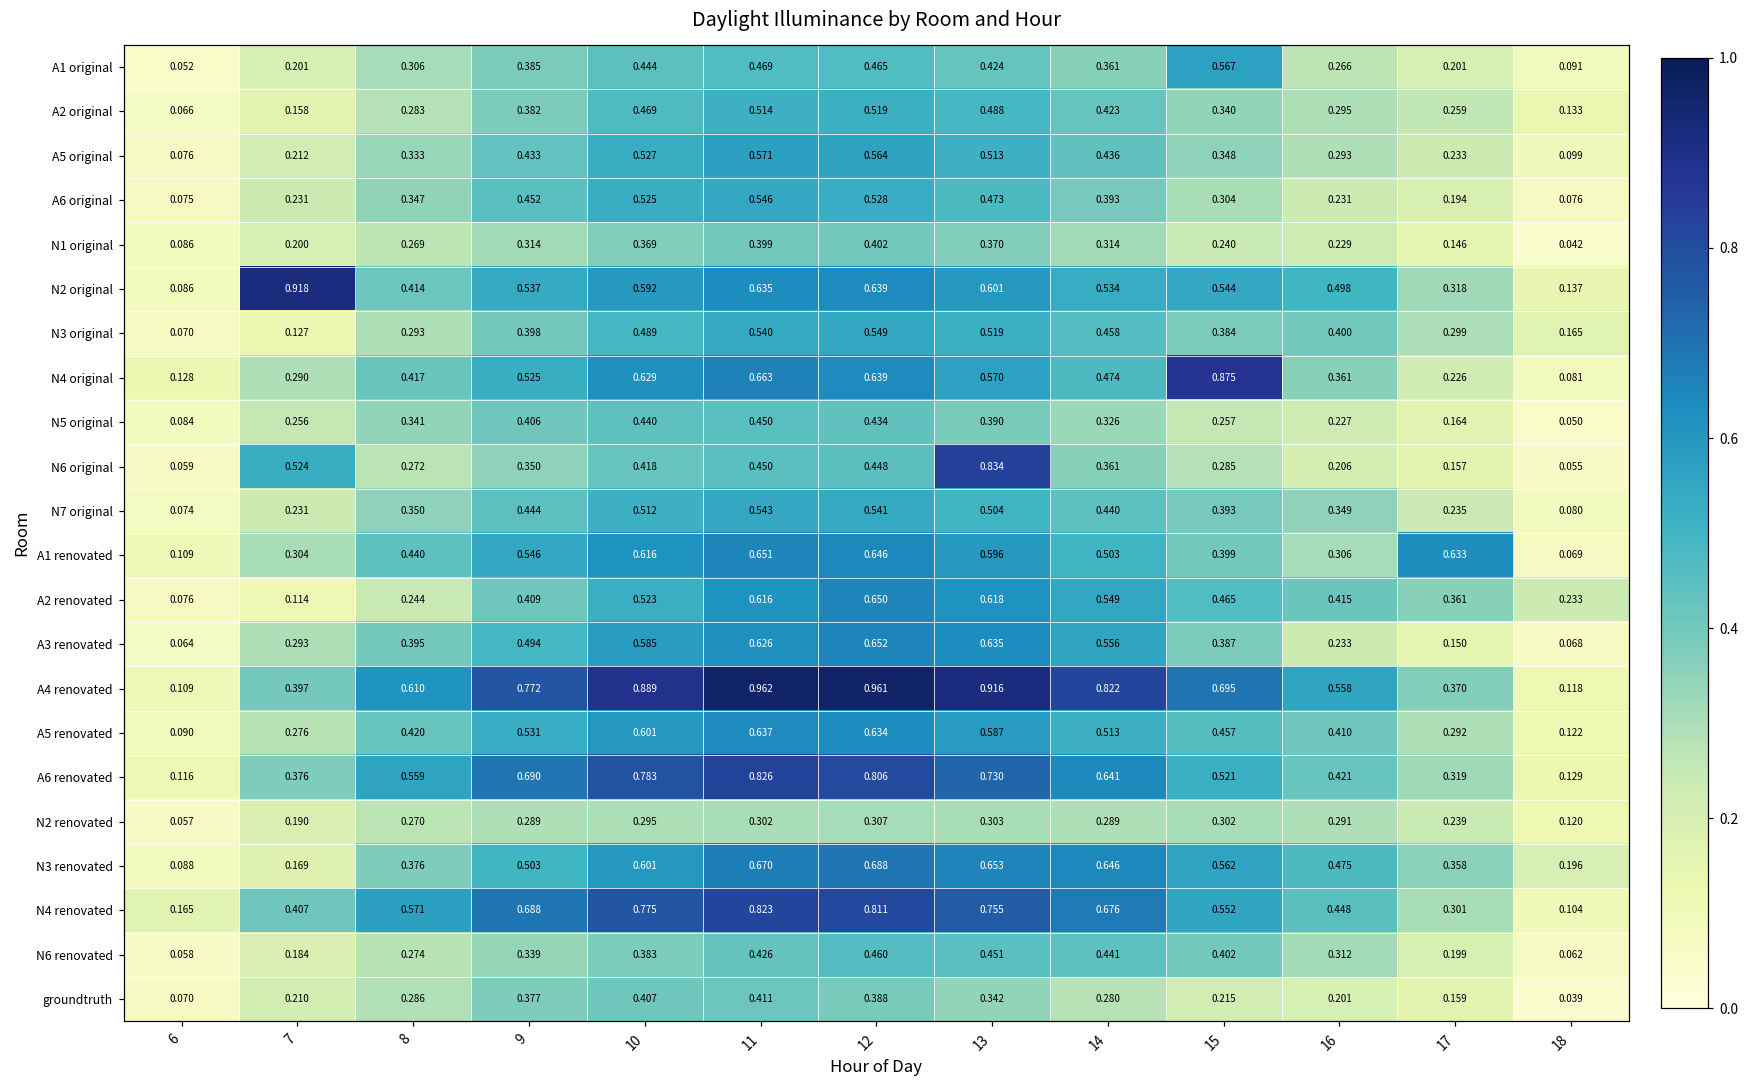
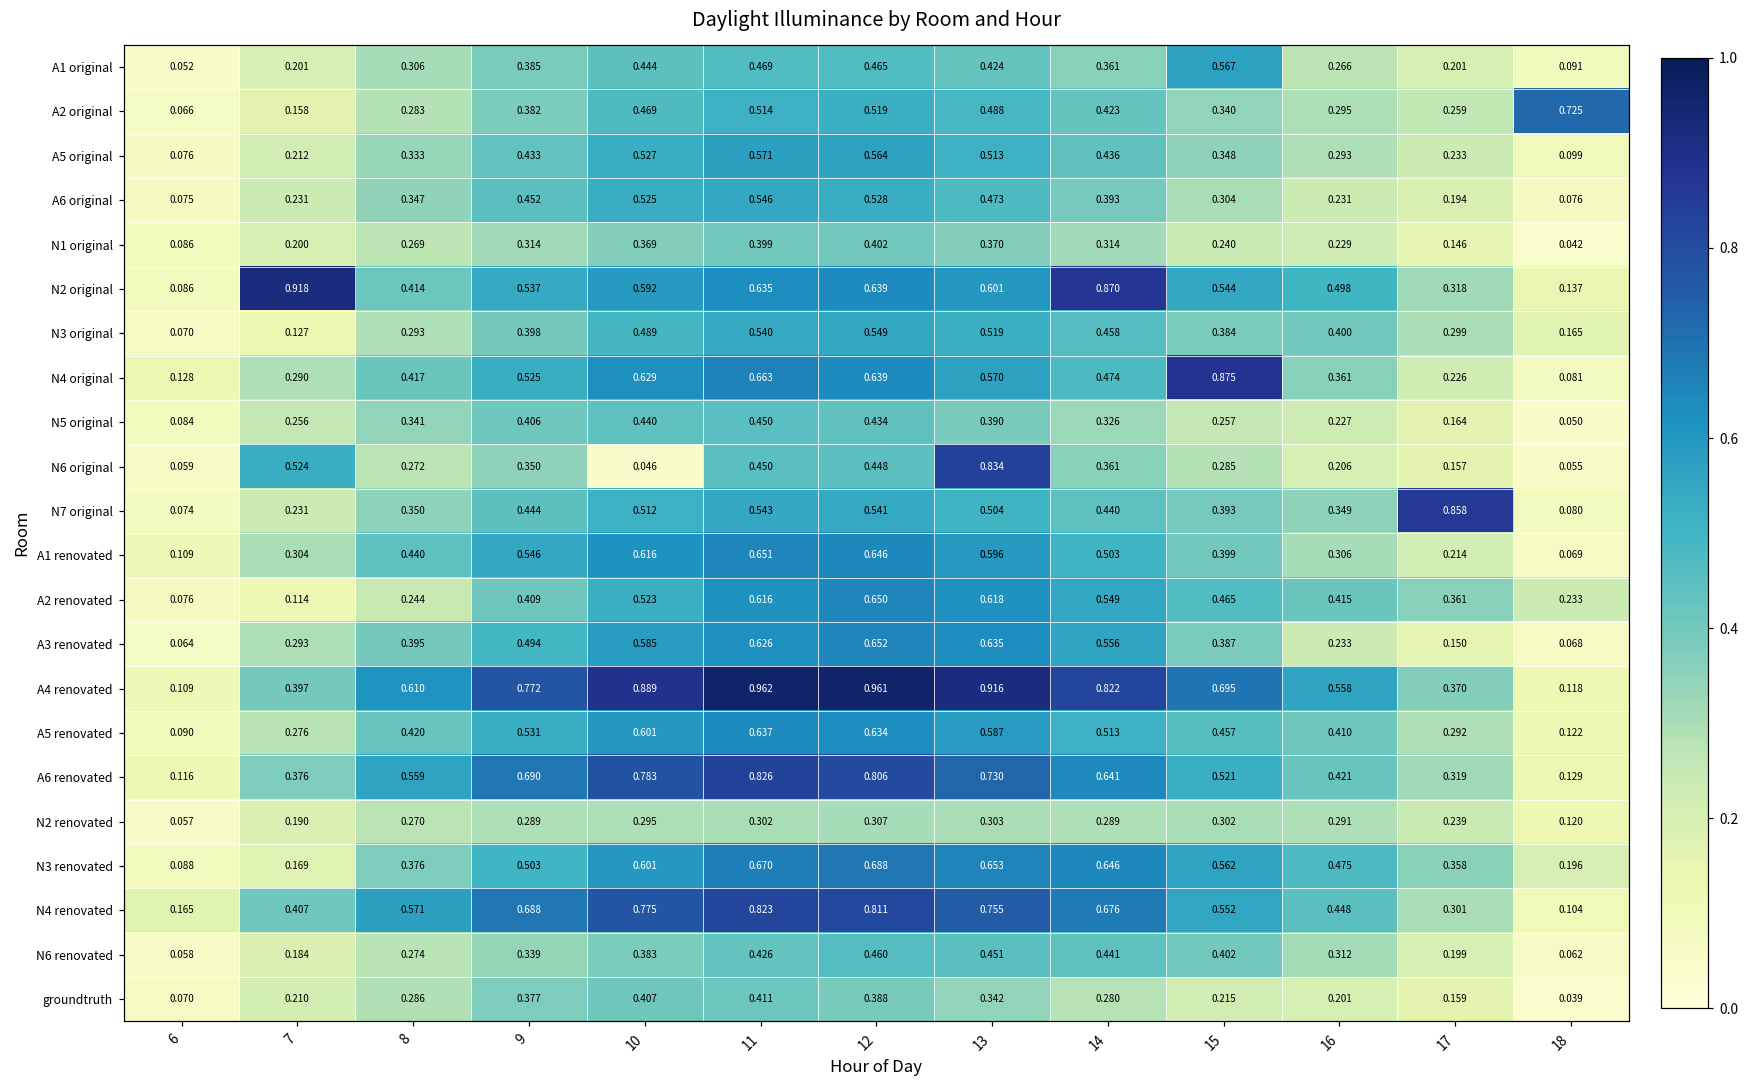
A2 original, 18: 0.133 -> 0.725
N2 original, 14: 0.534 -> 0.870
N6 original, 10: 0.418 -> 0.046
N7 original, 17: 0.235 -> 0.858
A1 renovated, 17: 0.633 -> 0.214
